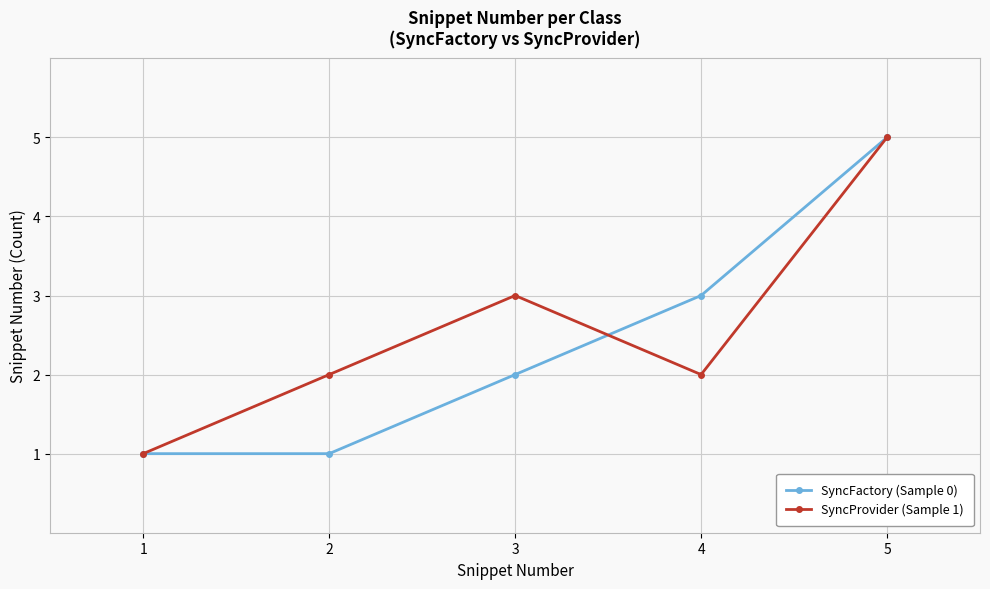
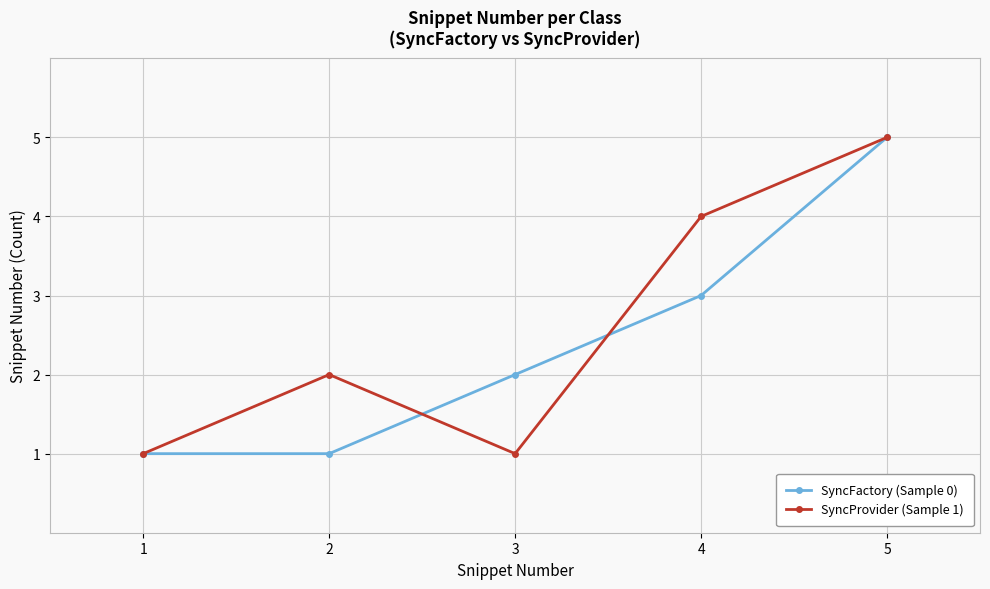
SyncProvider (Sample 1), 3: 3 -> 1
SyncProvider (Sample 1), 4: 2 -> 4
